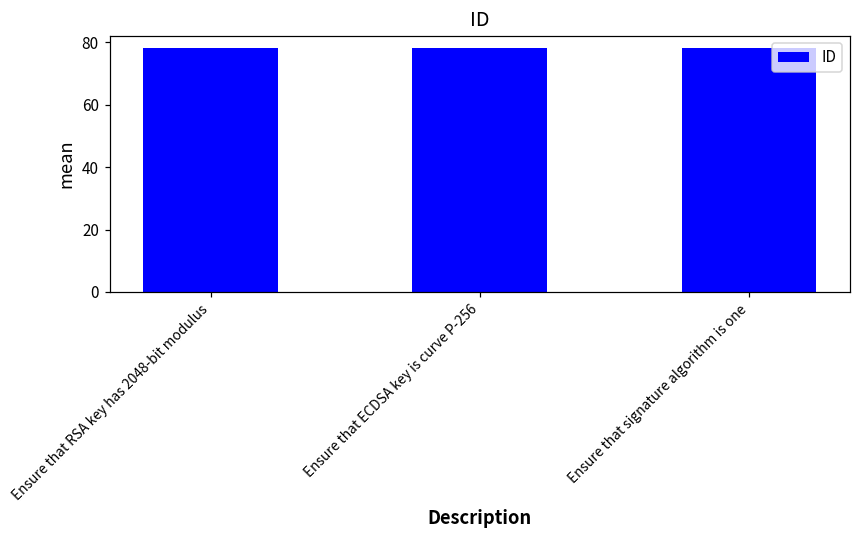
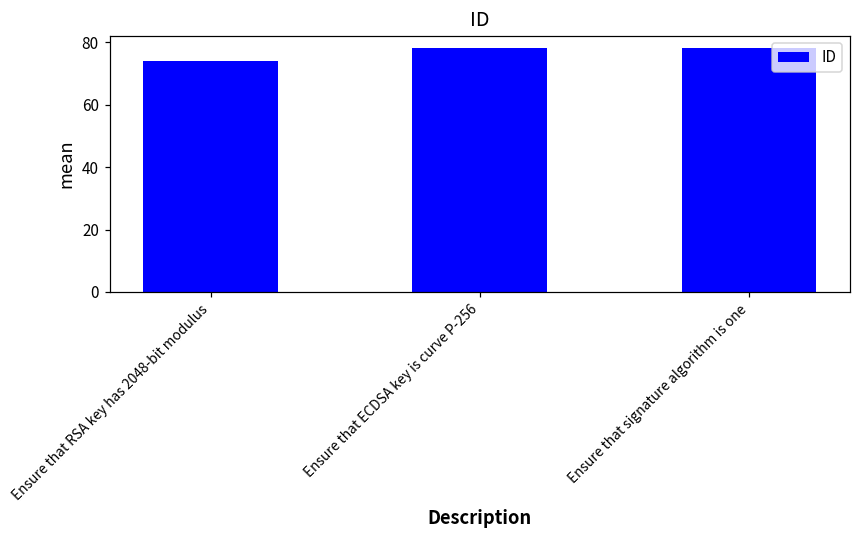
Ensure that RSA key has 2048-bit modulus: 78 -> 74
